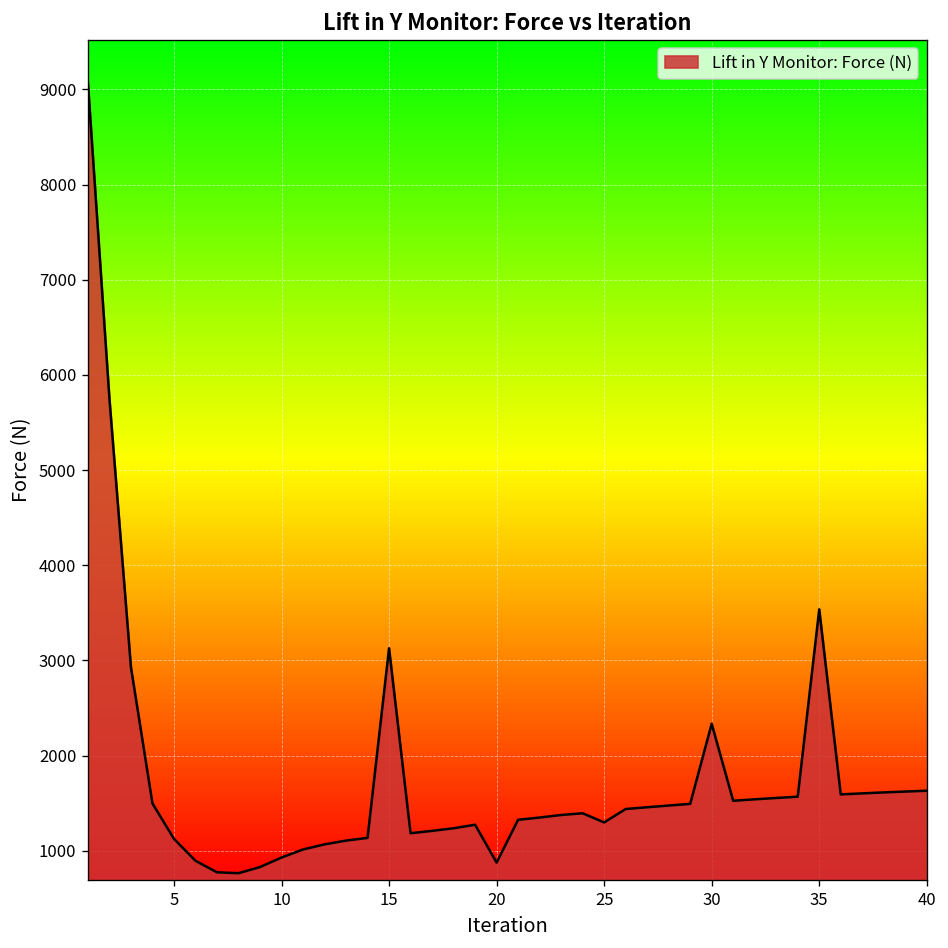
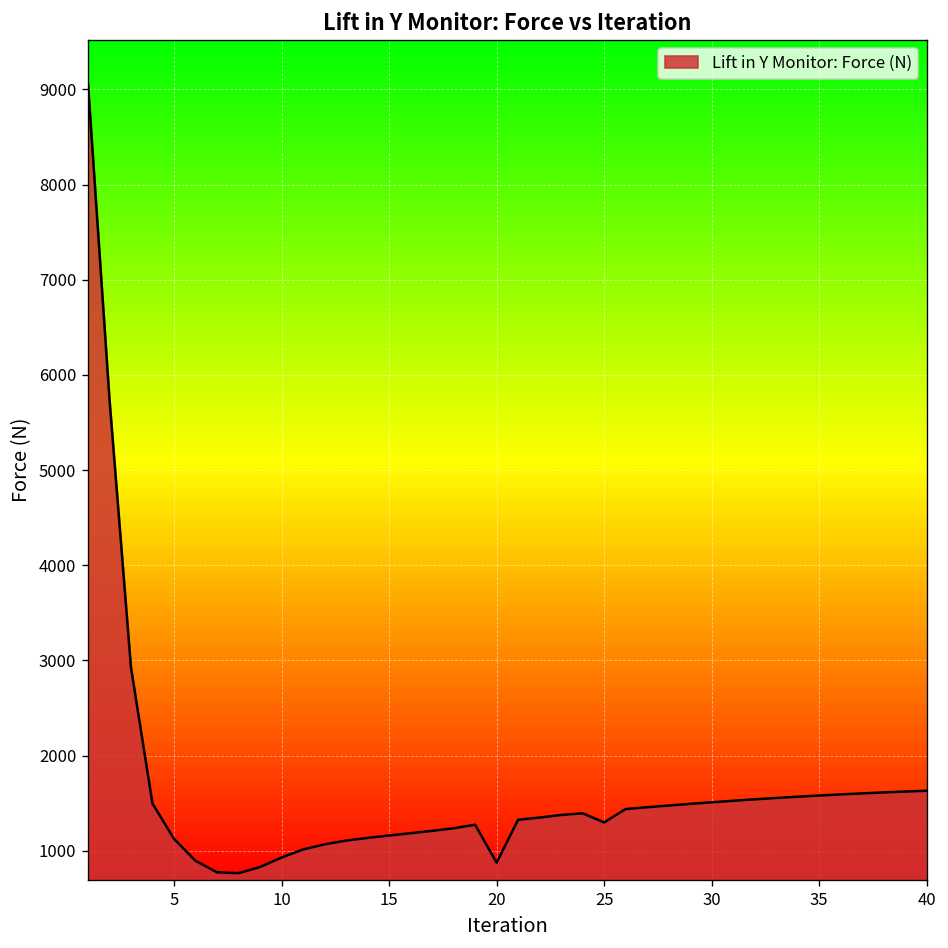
15: 3100 -> 1200
30: 2300 -> 1500
35: 3500 -> 1600
